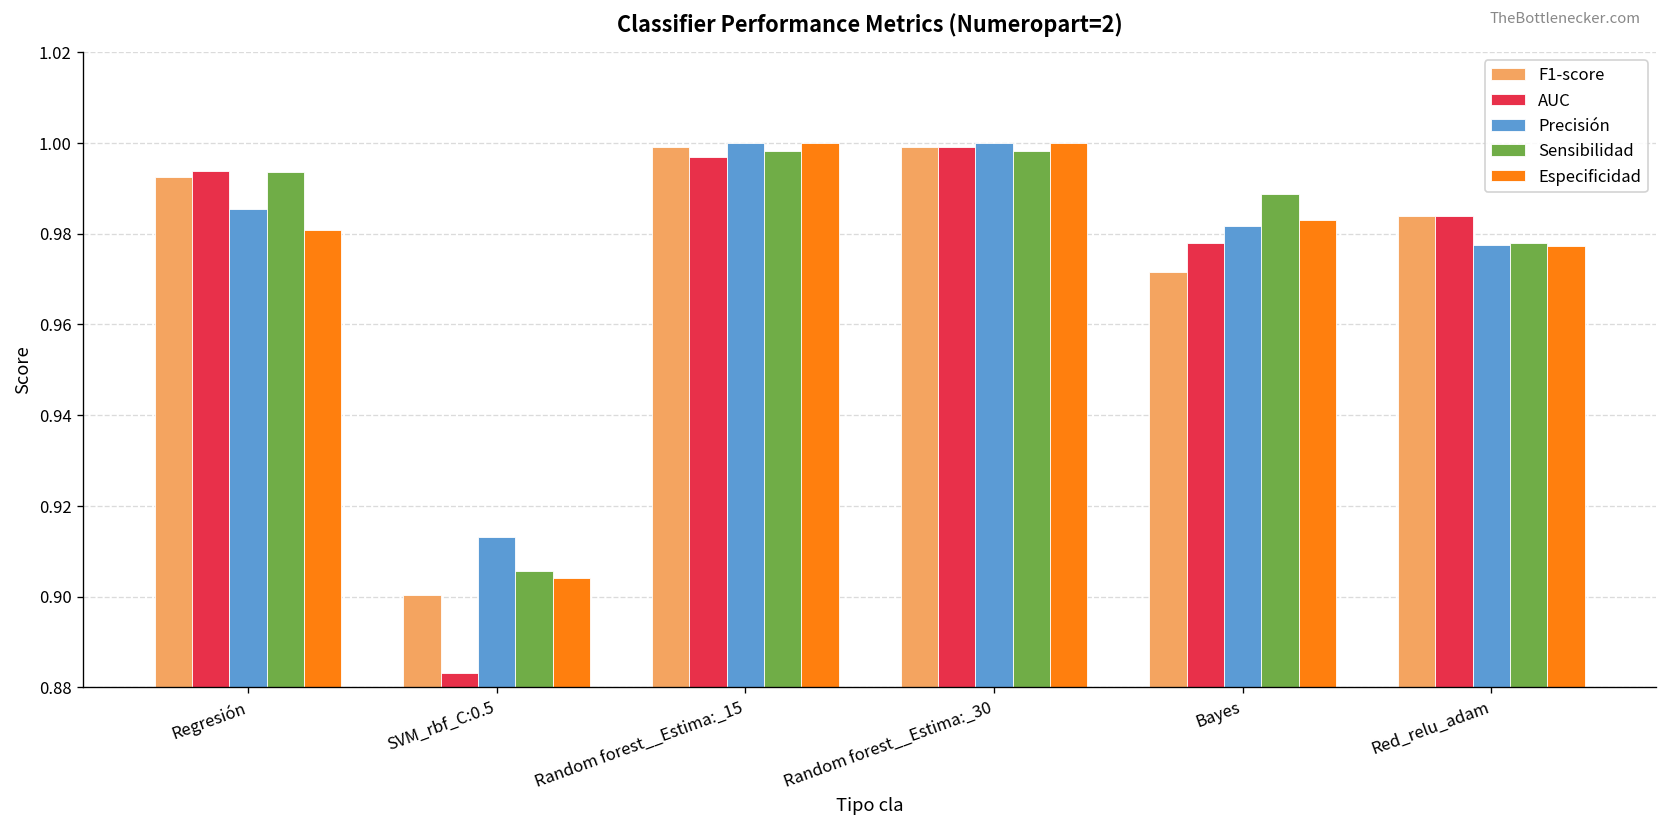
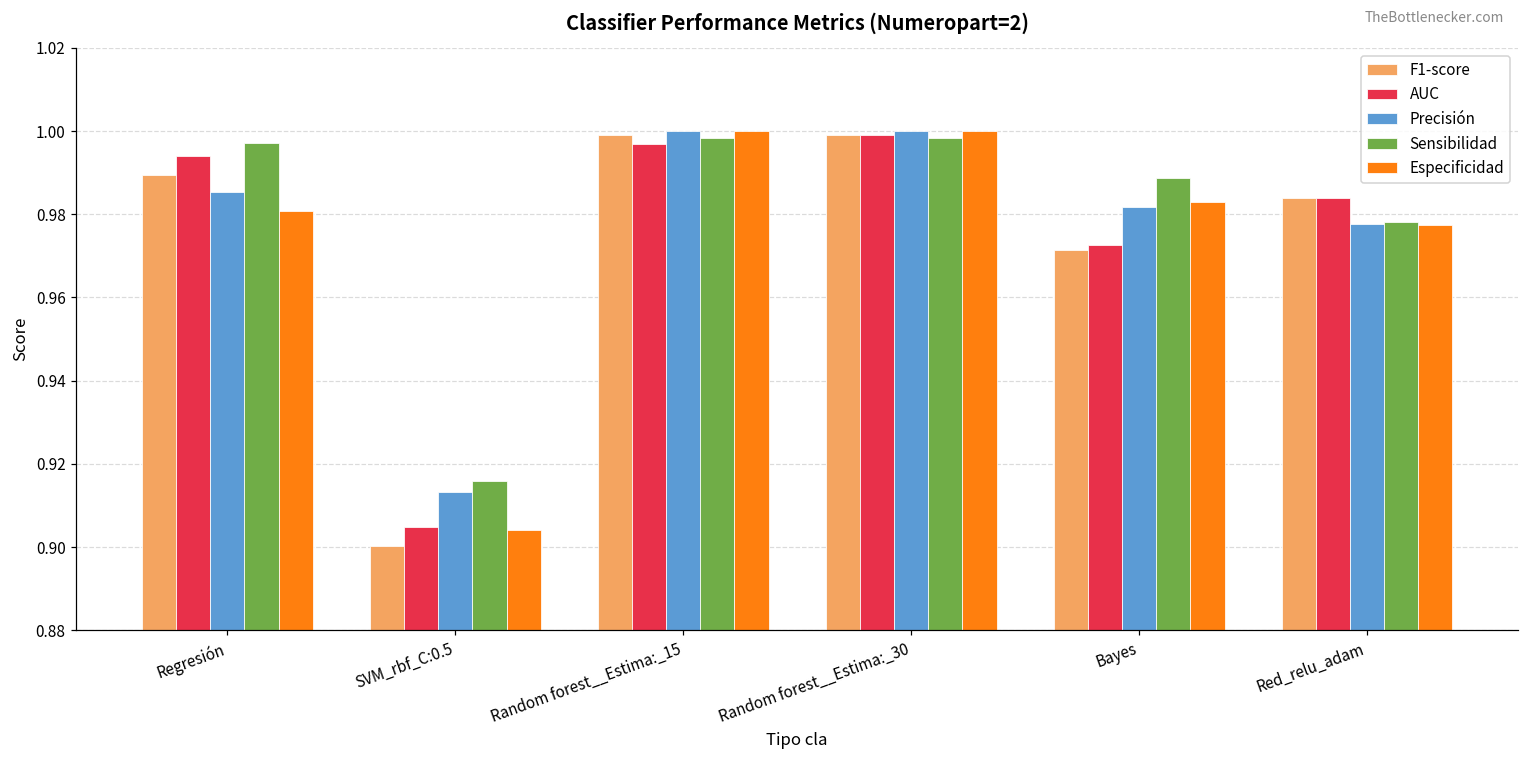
F1-score, Regresión: 0.992 -> 0.989
Sensibilidad, Regresión: 0.994 -> 0.997
AUC, SVM_rbf_C:0.5: 0.883 -> 0.905
Sensibilidad, SVM_rbf_C:0.5: 0.906 -> 0.916
AUC, Bayes: 0.978 -> 0.973
